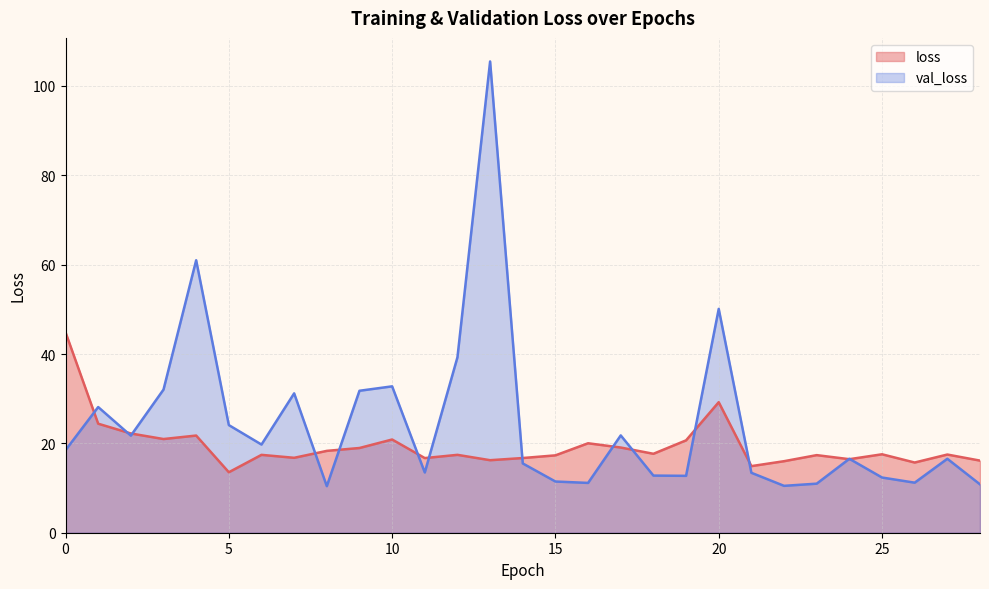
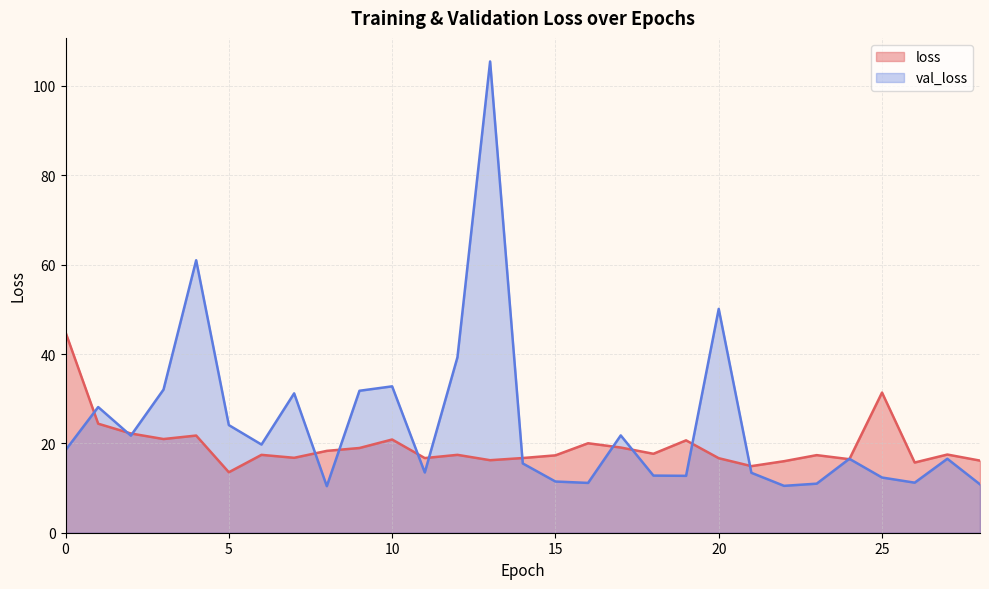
loss, 20: 29 -> 17
loss, 25: 18 -> 31
